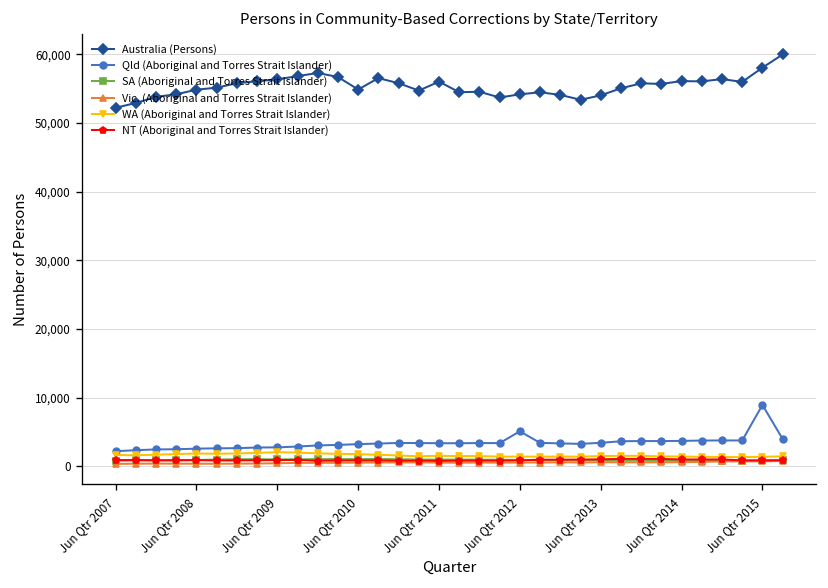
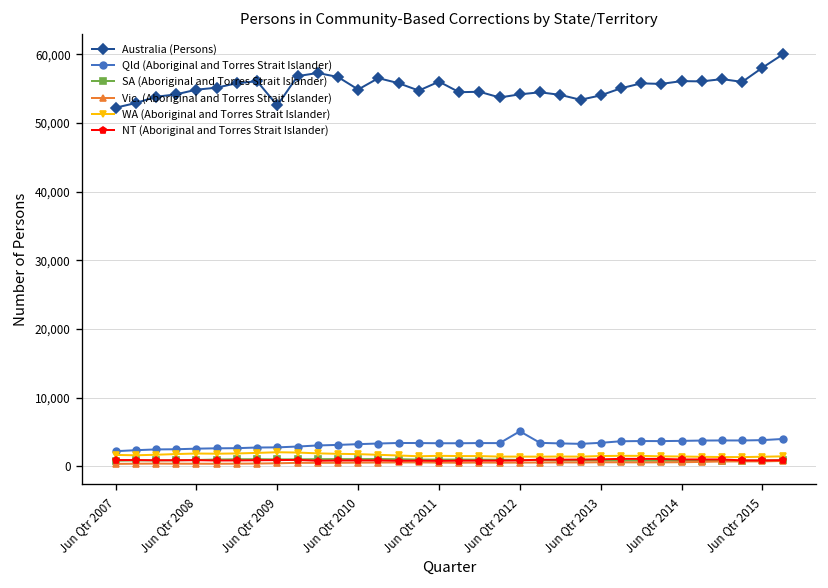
Australia (Persons), Jun Qtr 2009: 56,000 -> 53,000
Qld (Aboriginal and Torres Strait Islander), Jun Qtr 2015: 9,000 -> 4,000
